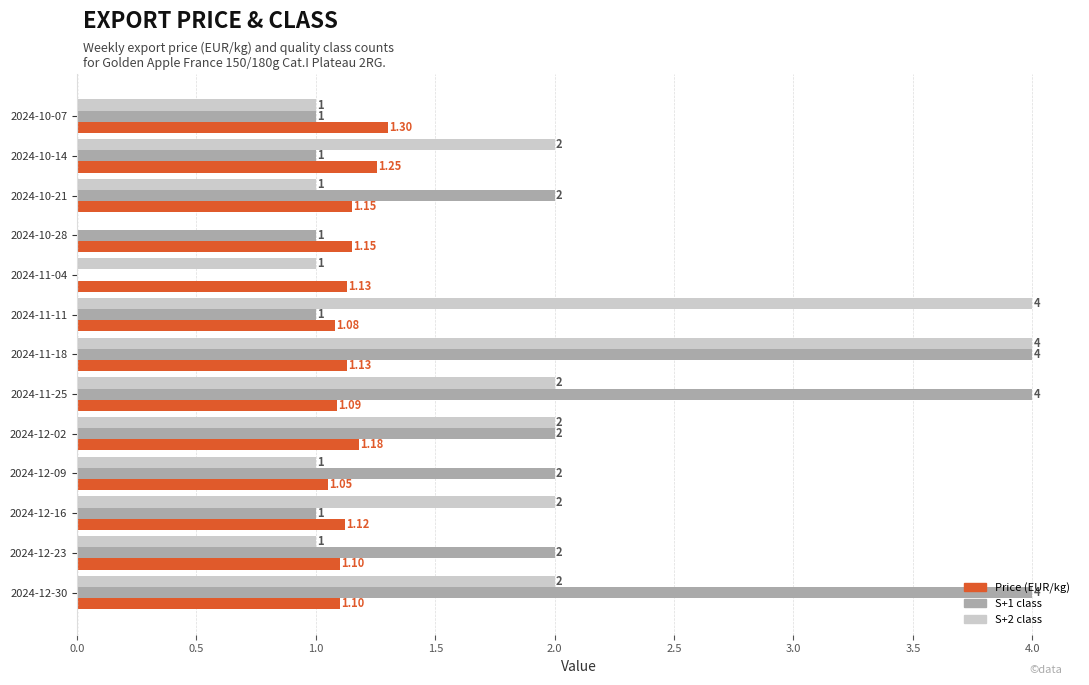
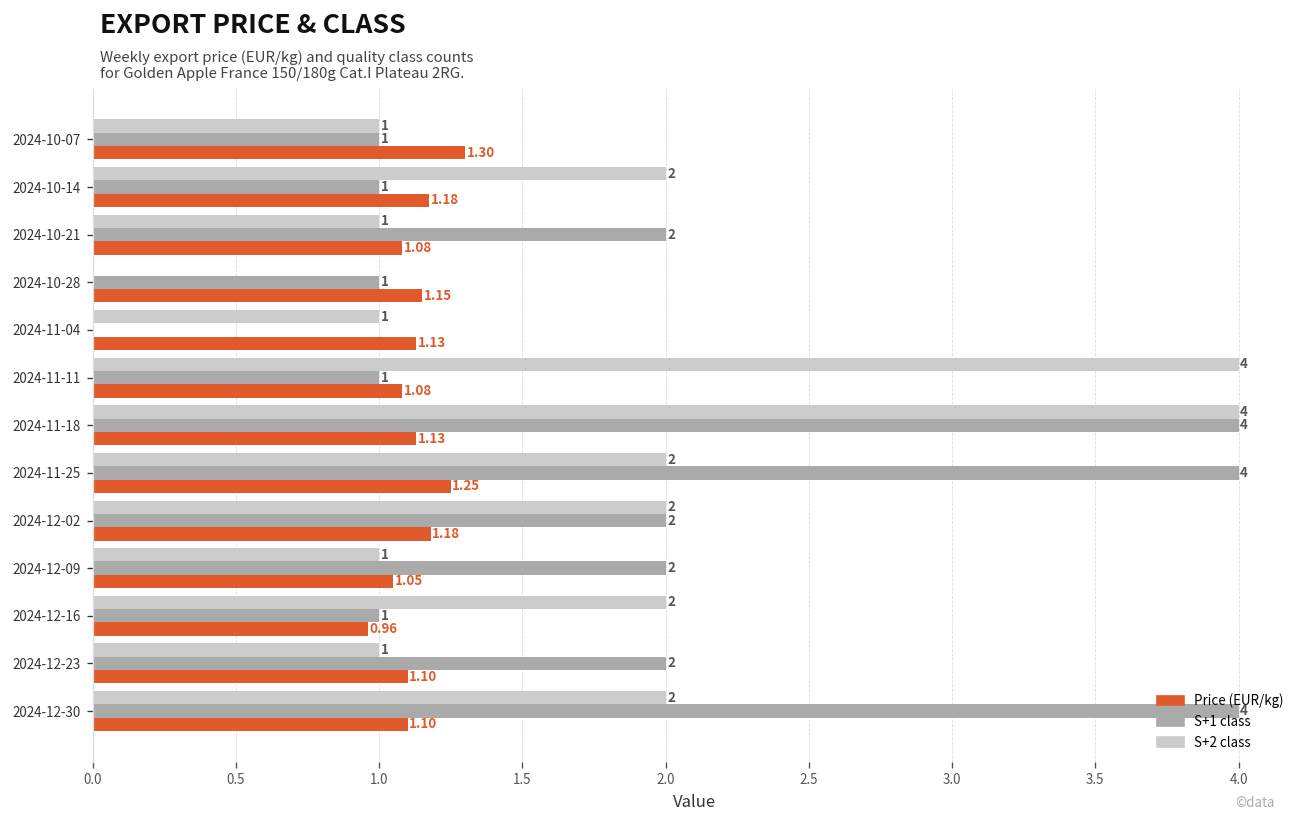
Price (EUR/kg), 2024-10-14: 1.25 -> 1.18
Price (EUR/kg), 2024-10-21: 1.15 -> 1.08
Price (EUR/kg), 2024-11-25: 1.09 -> 1.25
Price (EUR/kg), 2024-12-16: 1.12 -> 0.96
